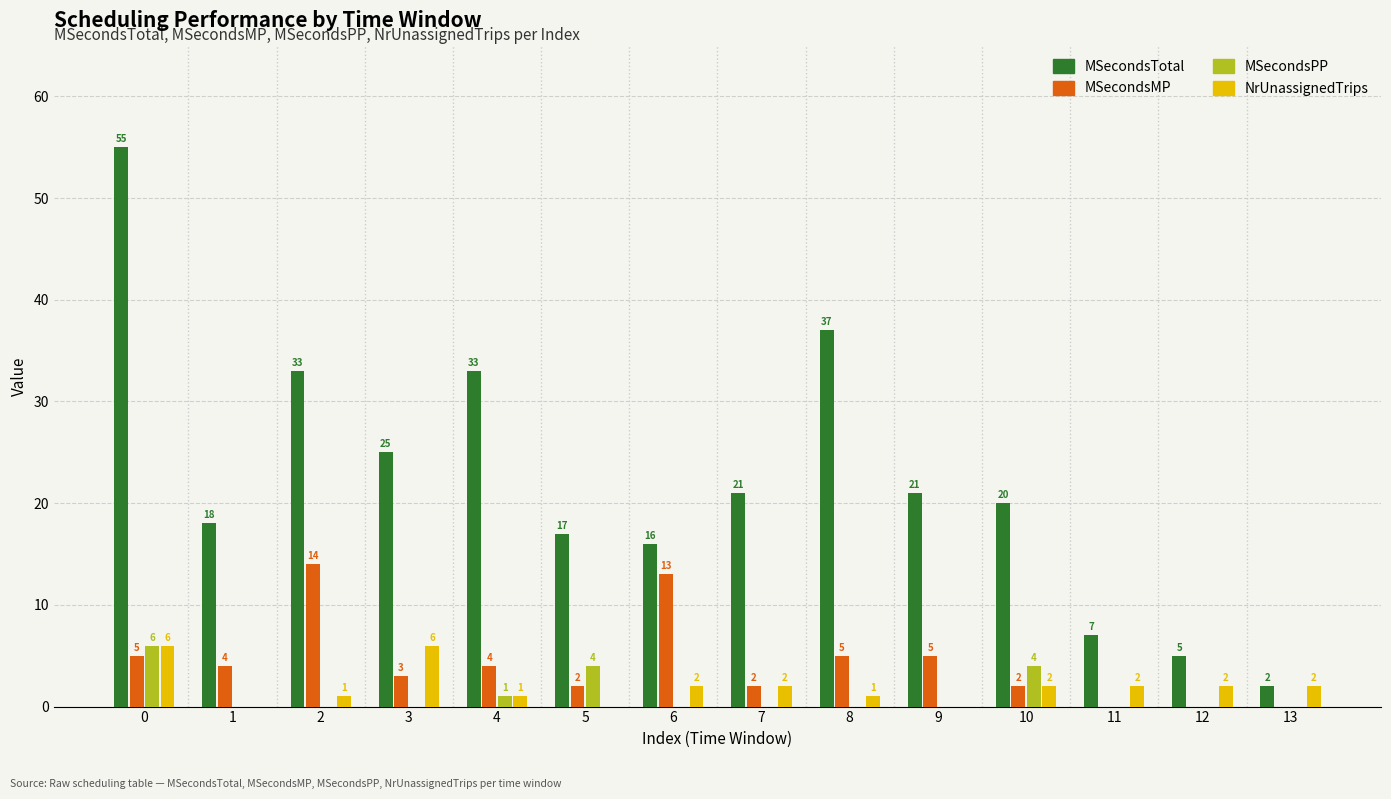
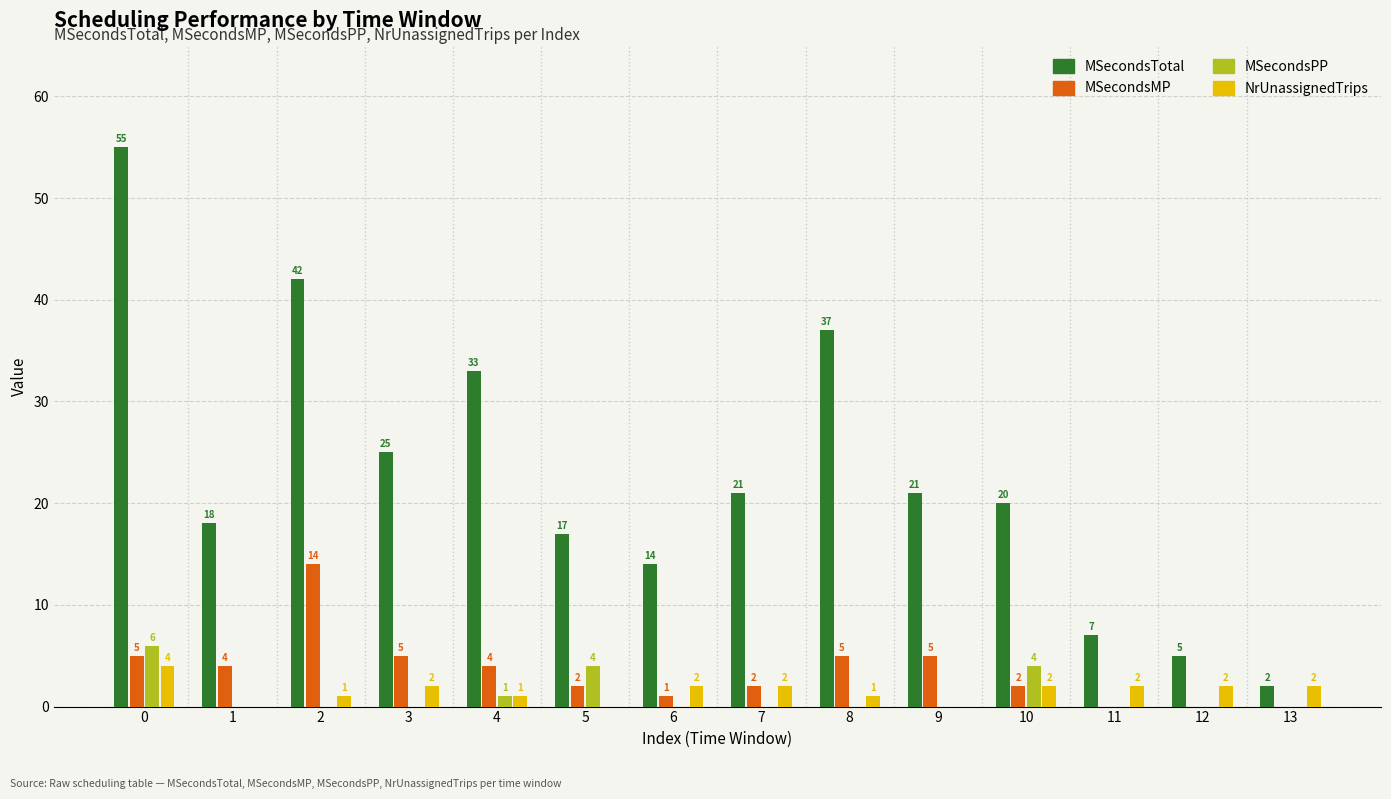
NrUnassignedTrips, 0: 6 -> 4
MSecondsTotal, 2: 33 -> 42
MSecondsMP, 3: 3 -> 5
NrUnassignedTrips, 3: 6 -> 2
MSecondsTotal, 6: 16 -> 14
MSecondsMP, 6: 13 -> 1
